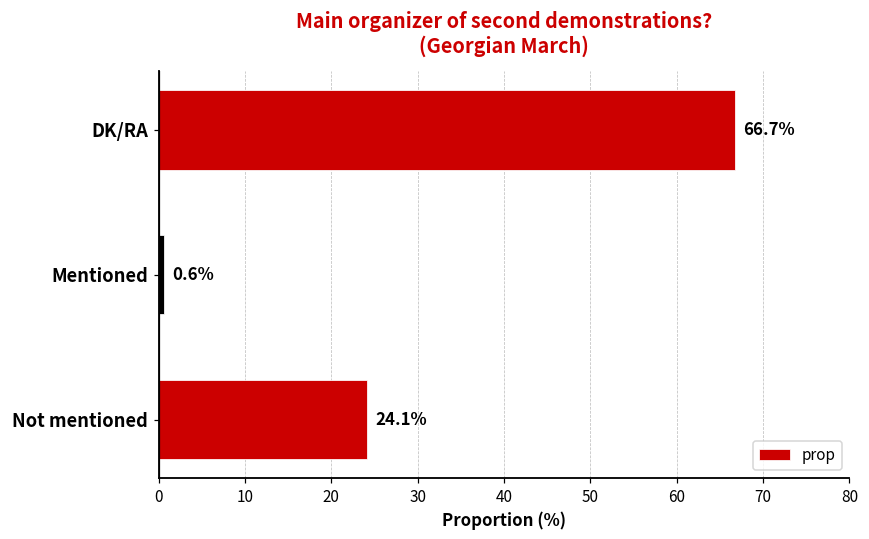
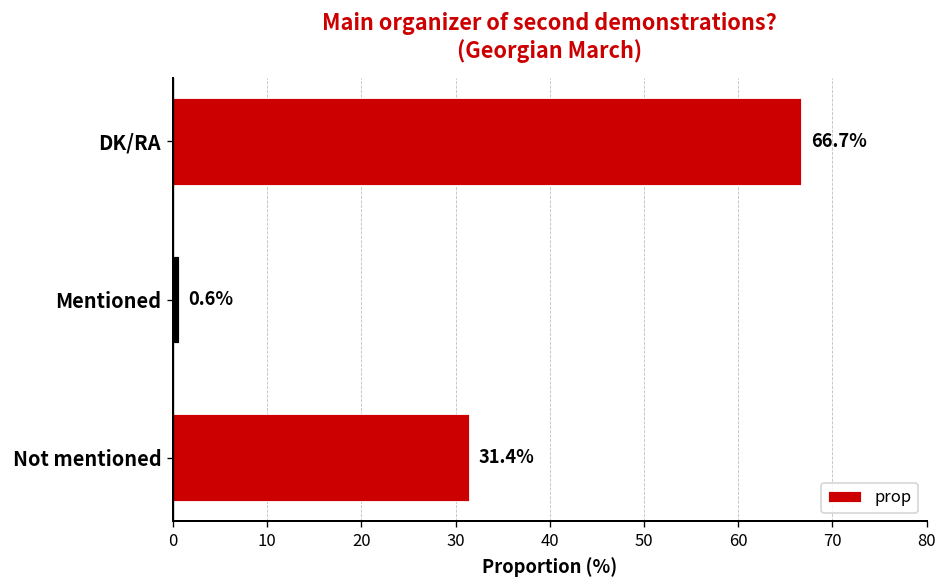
Not mentioned: 24.1% -> 31.4%
